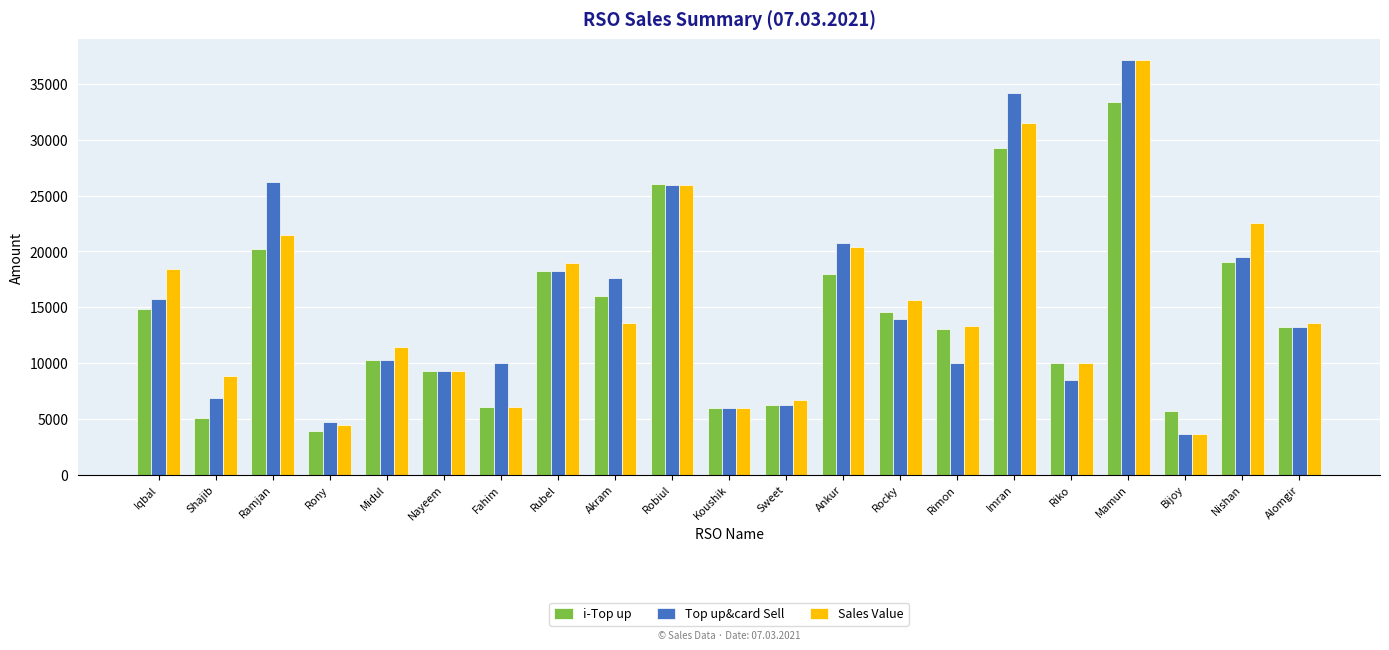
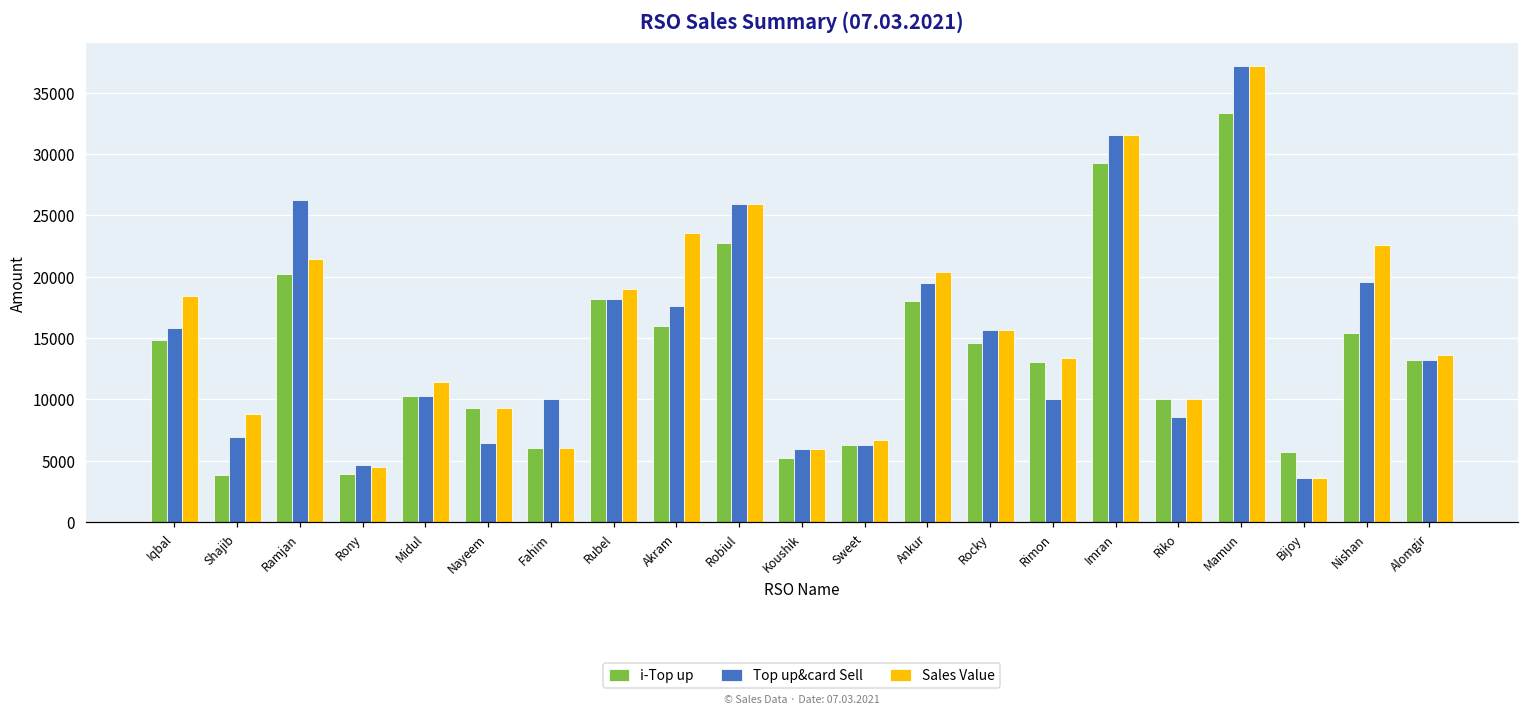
i-Top up, Shajib: 5100 -> 3800
Top up&card Sell, Nayeem: 9300 -> 6400
Sales Value, Akram: 13600 -> 23600
i-Top up, Robiul: 26000 -> 22800
i-Top up, Koushik: 5900 -> 5200
Top up&card Sell, Ankur: 20800 -> 19500
Top up&card Sell, Rocky: 13900 -> 15600
Top up&card Sell, Imran: 34200 -> 31500
i-Top up, Nishan: 19100 -> 15400
